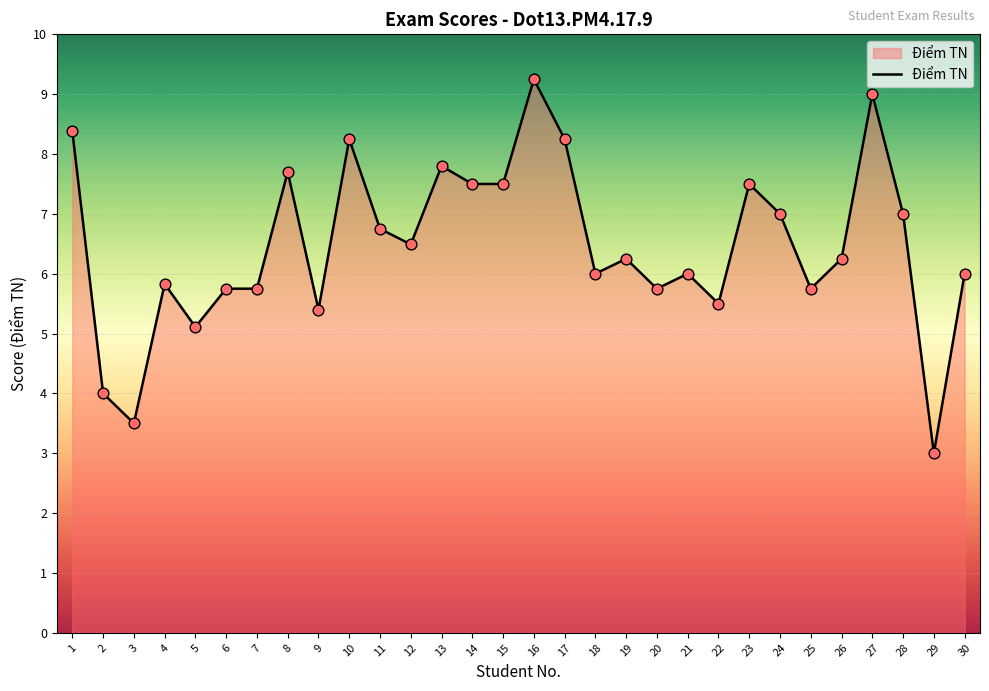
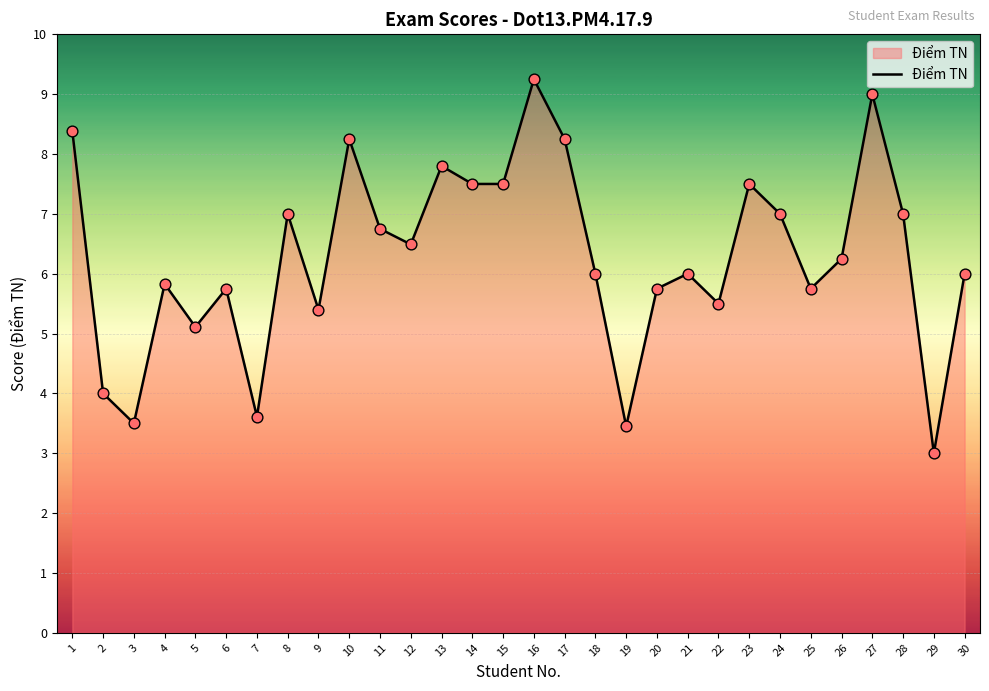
7: 5.8 -> 3.6
8: 7.7 -> 7.0
19: 6.3 -> 3.5
